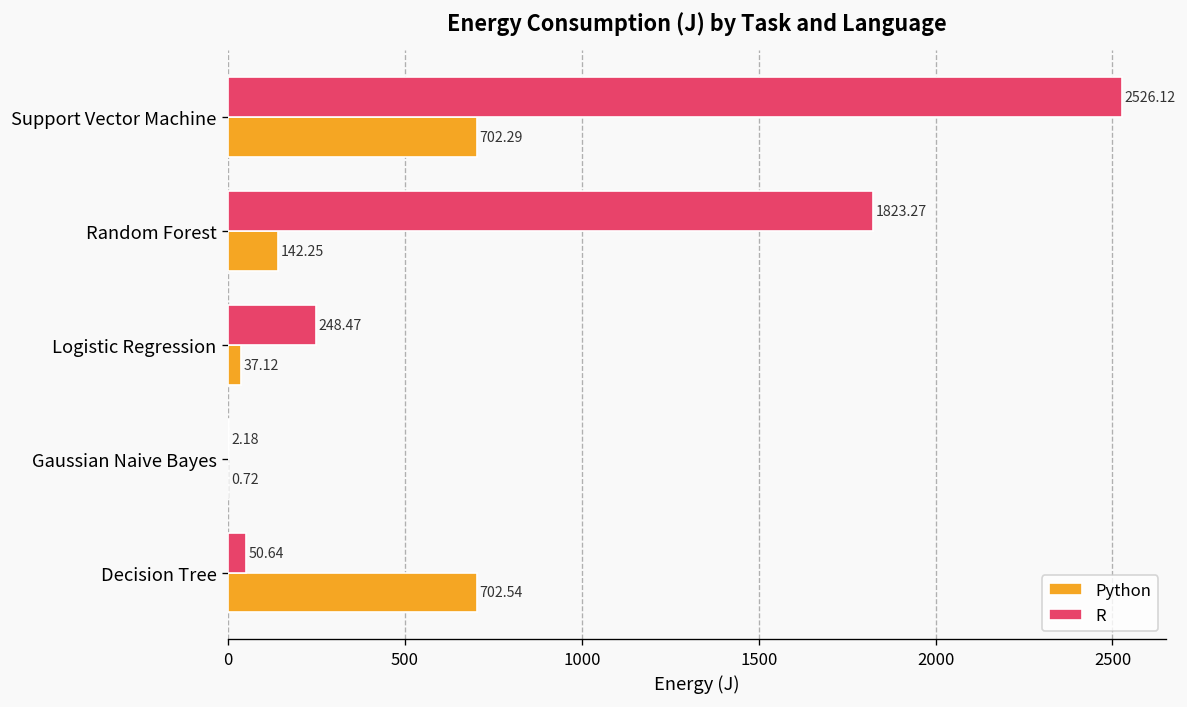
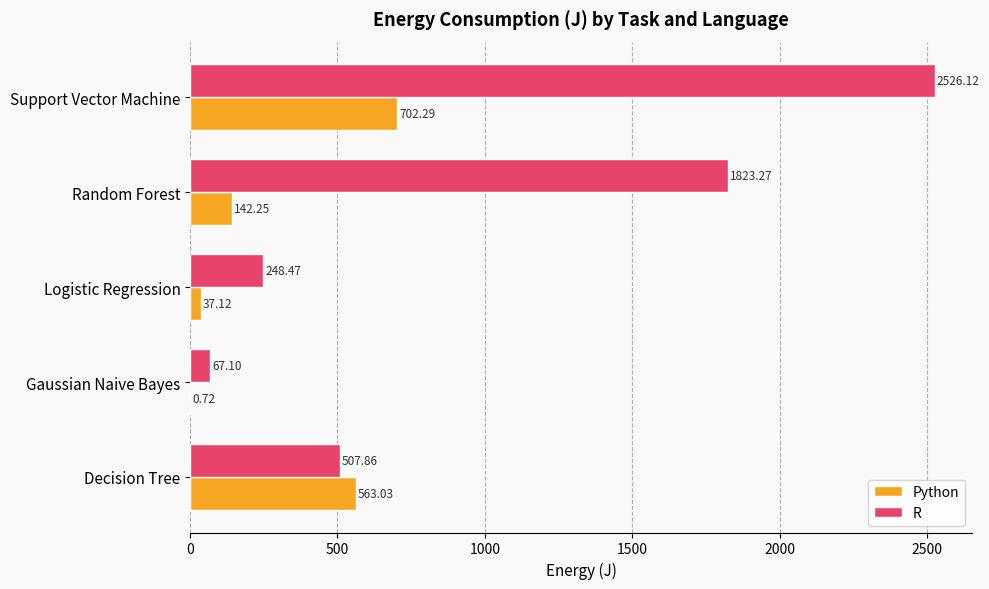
R, Gaussian Naive Bayes: 2.18 -> 67.10
R, Decision Tree: 50.64 -> 507.86
Python, Decision Tree: 702.54 -> 563.03
